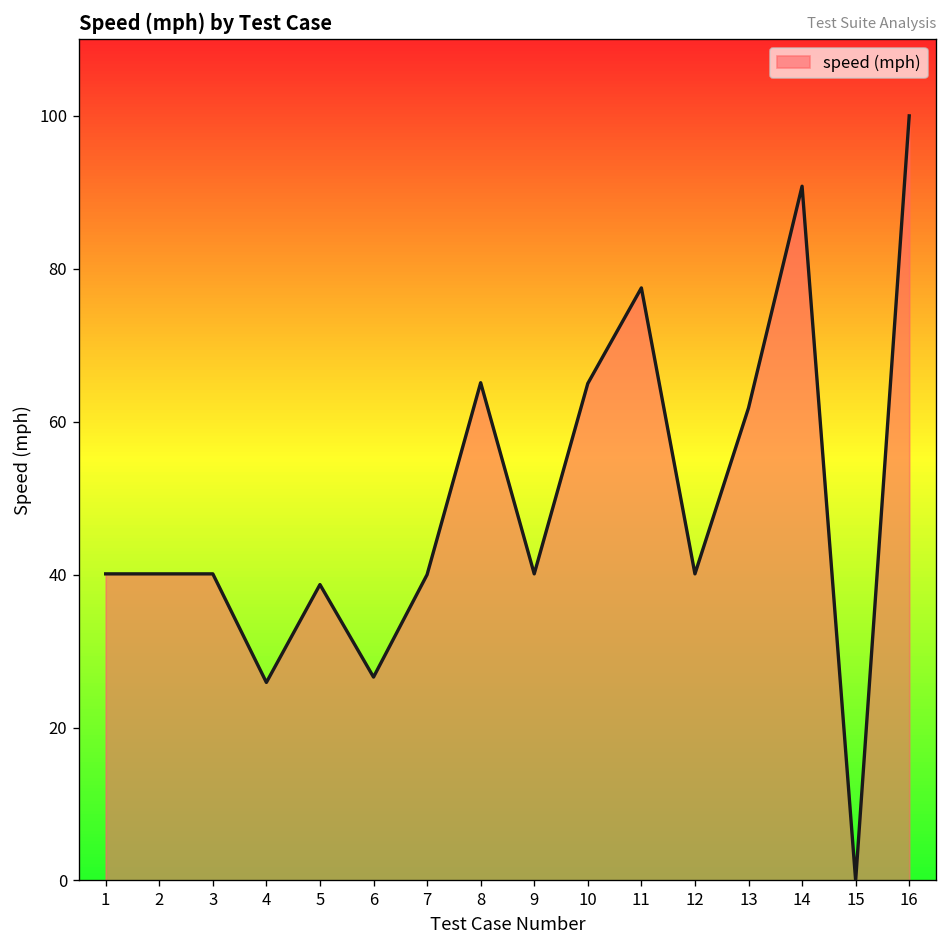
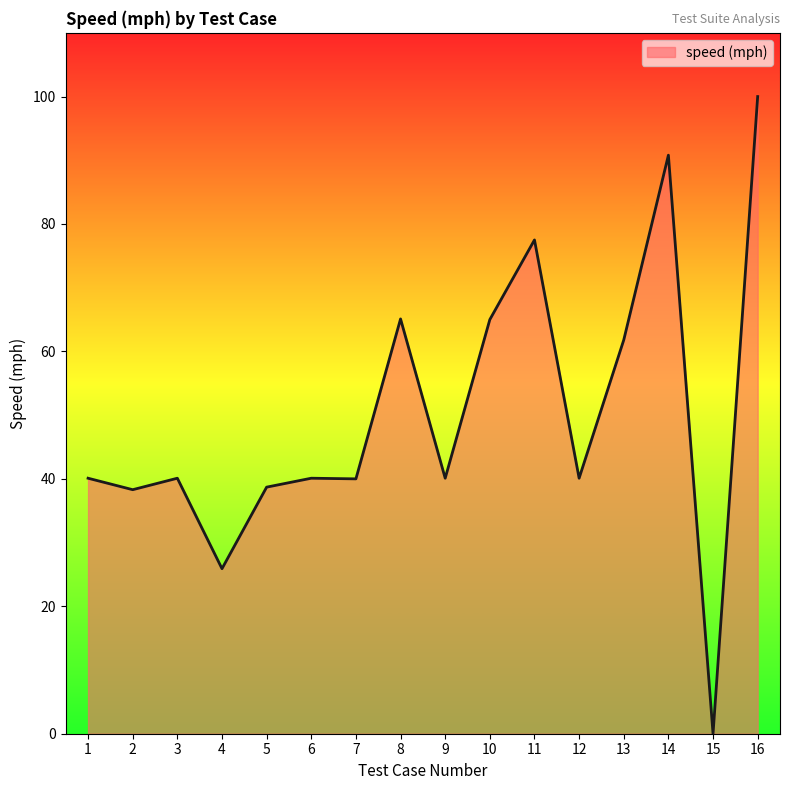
2: 40 -> 38
6: 27 -> 40
